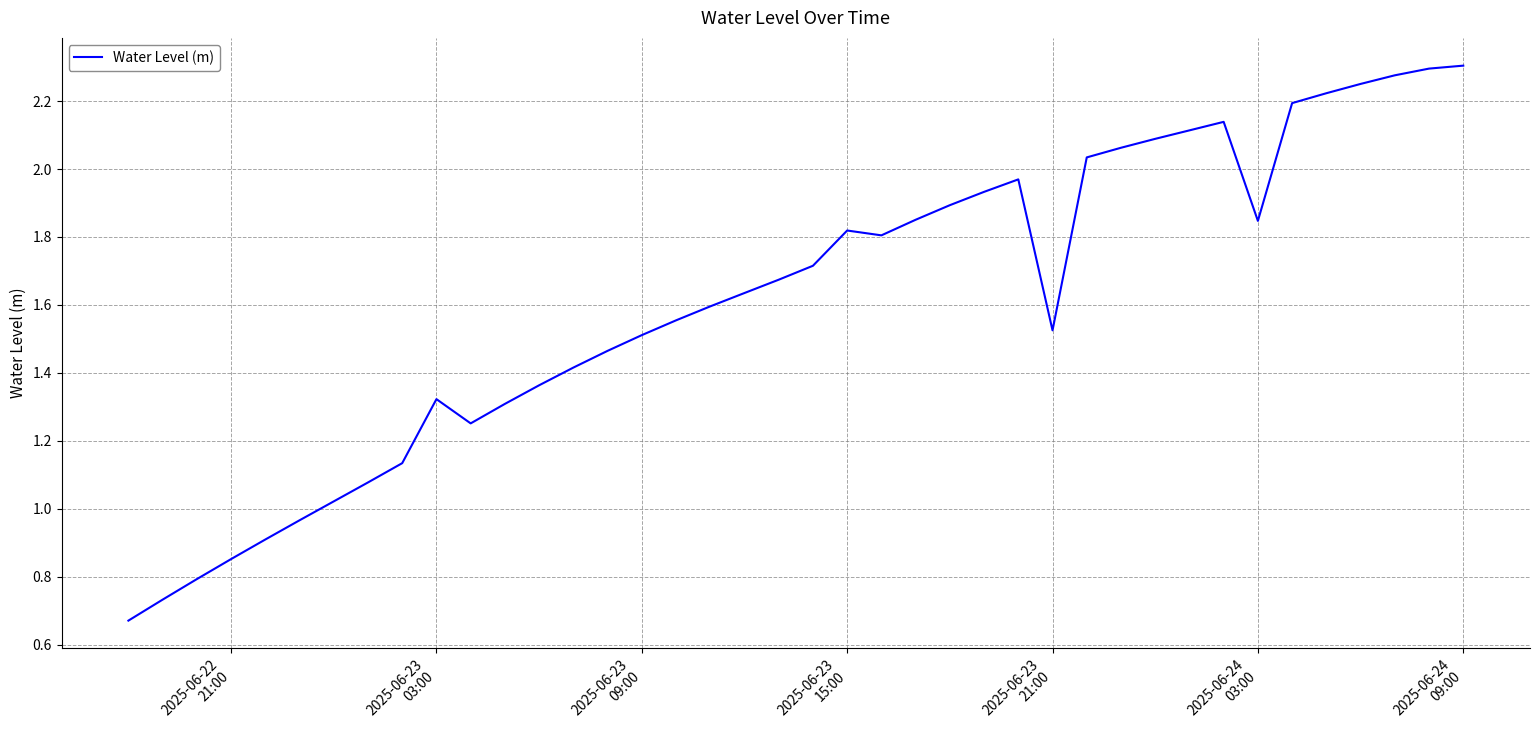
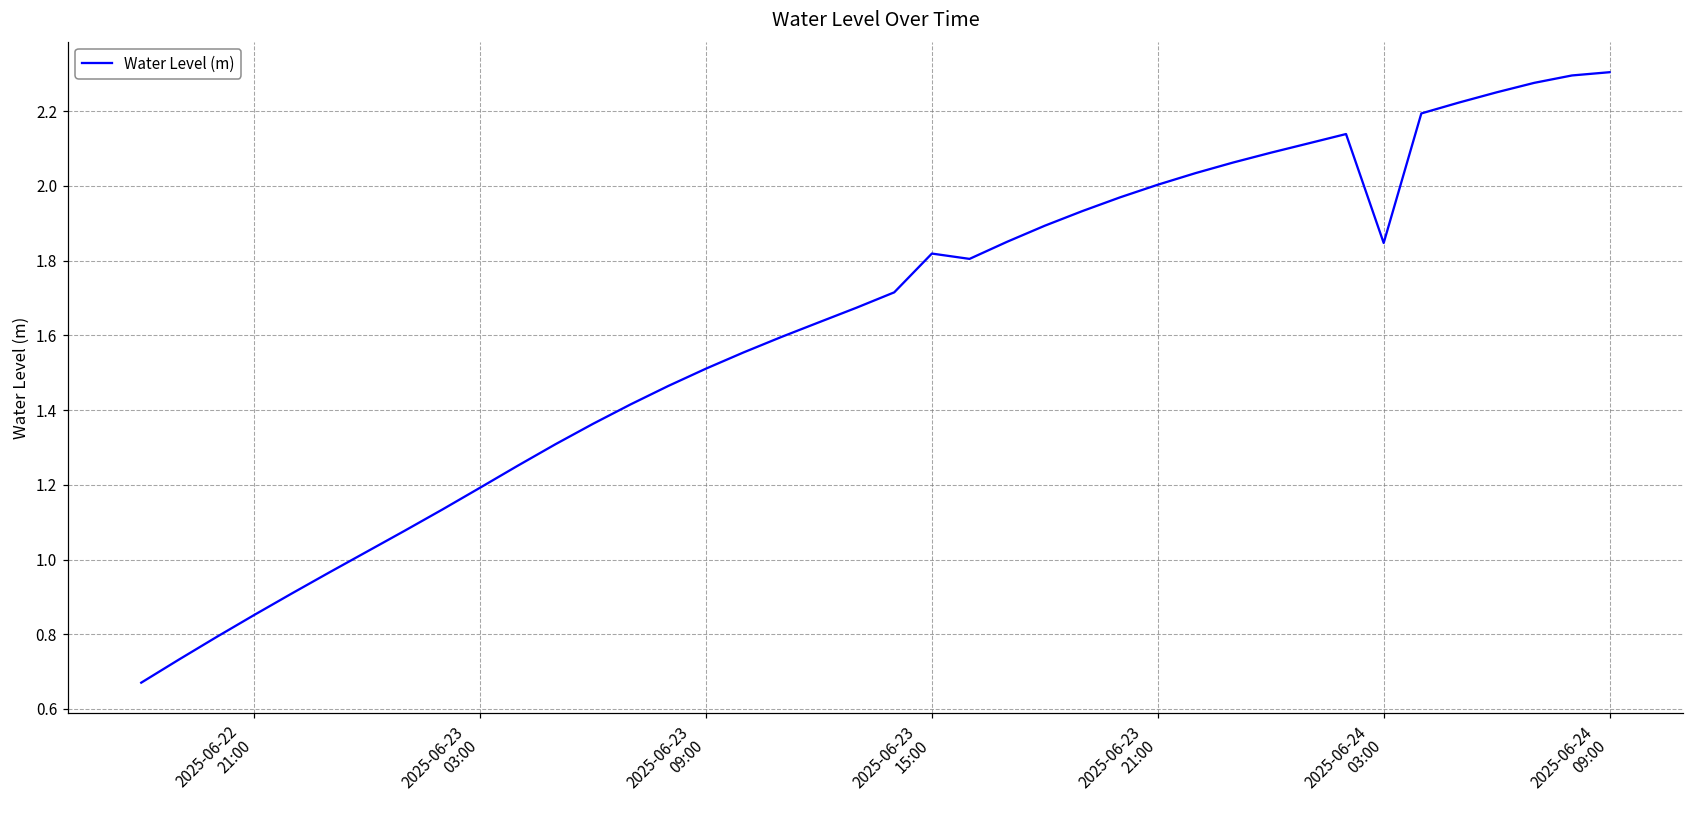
2025-06-23 03:00: 1.32 -> 1.19
2025-06-23 21:00: 1.53 -> 2.00
